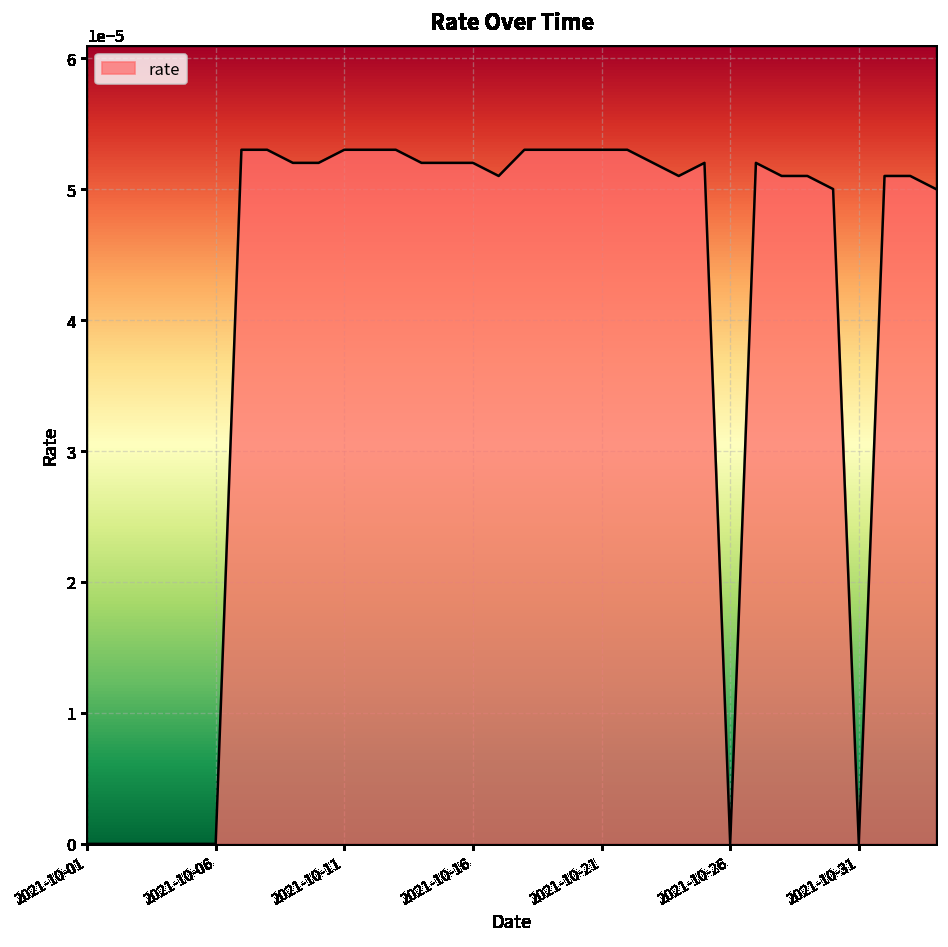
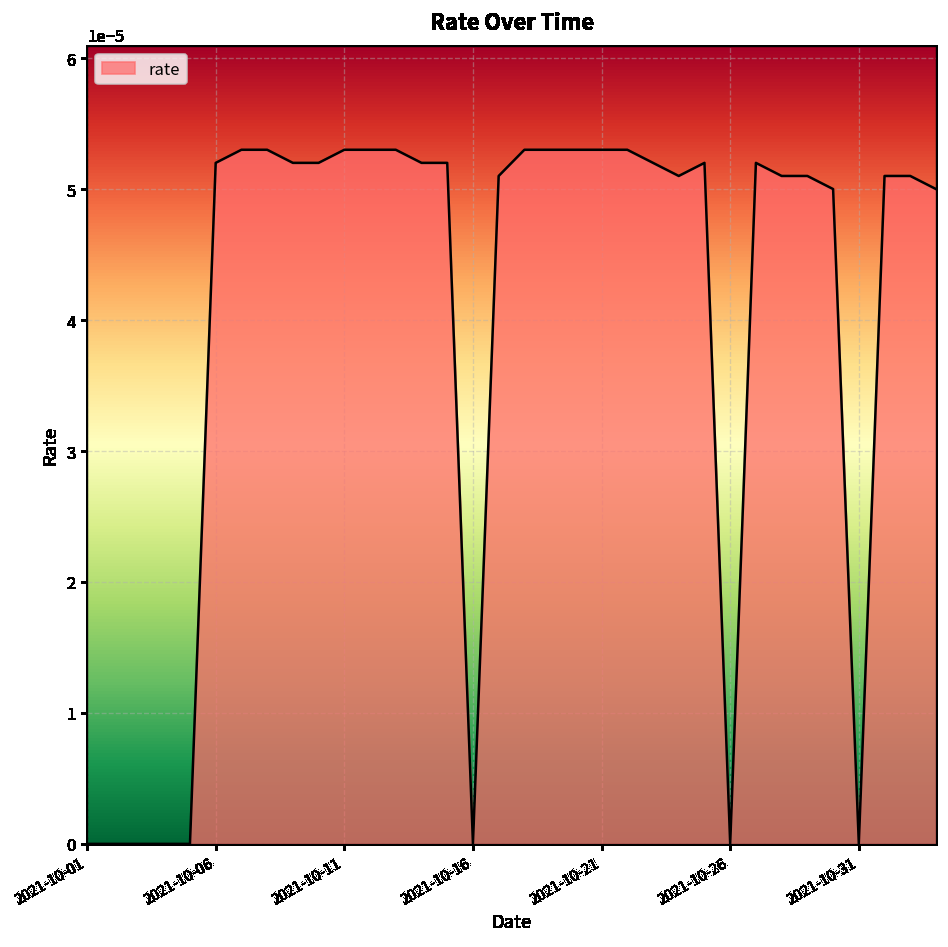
2021-10-06: 0.0000 -> 0.0001
2021-10-16: 0.0001 -> 0.0000
